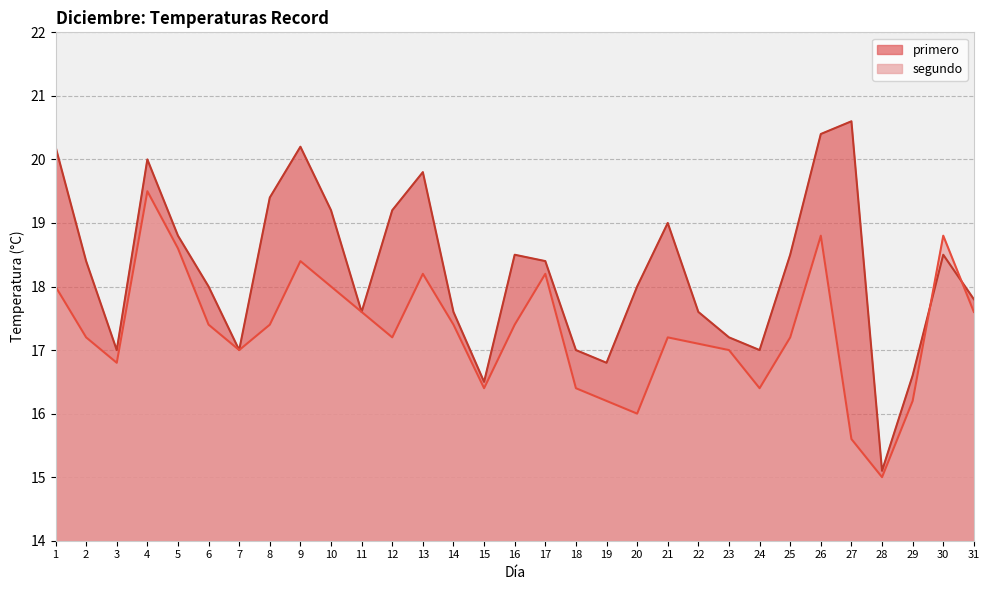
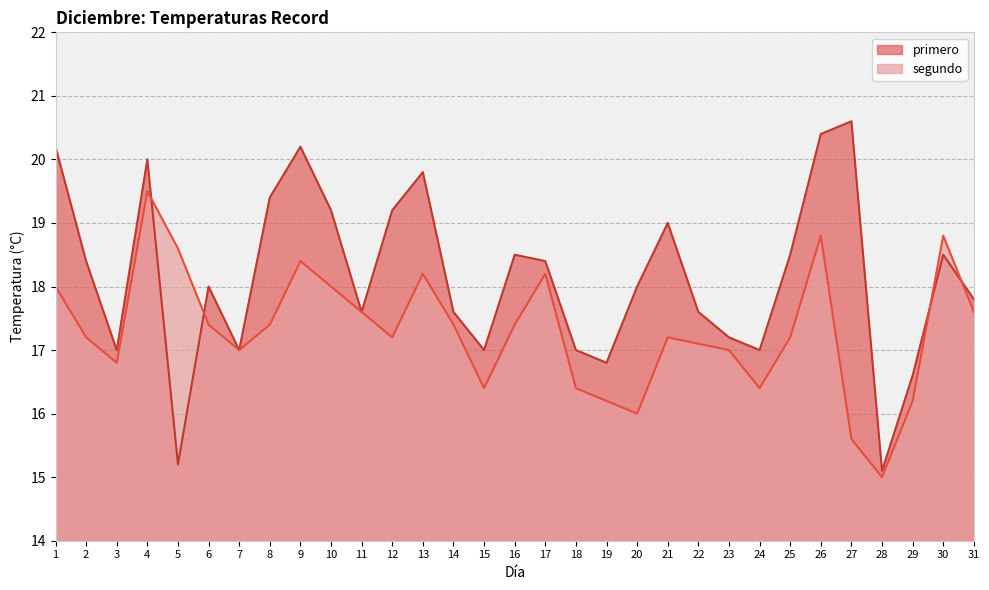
primero, 5: 18.8 -> 15.2
primero, 15: 16.5 -> 17.0
